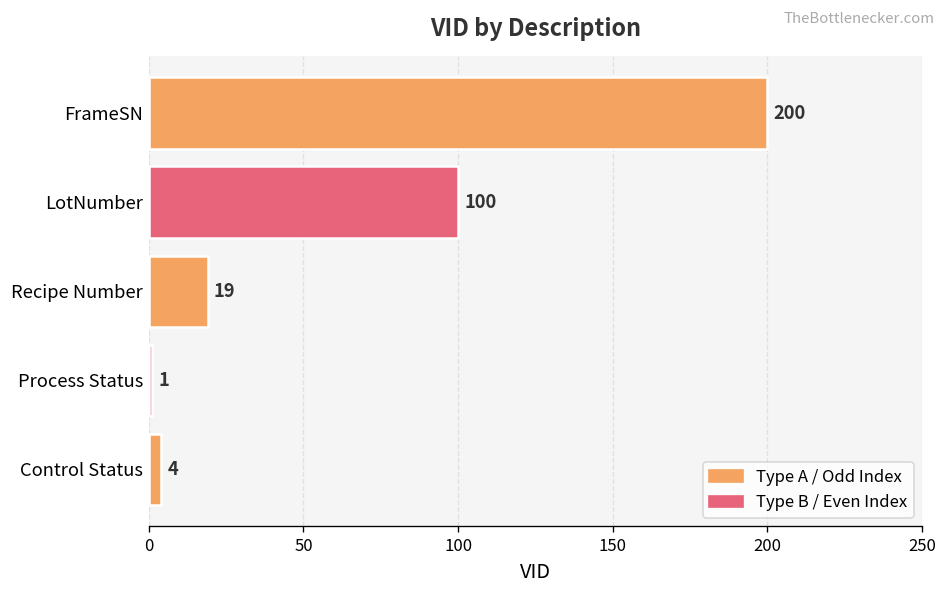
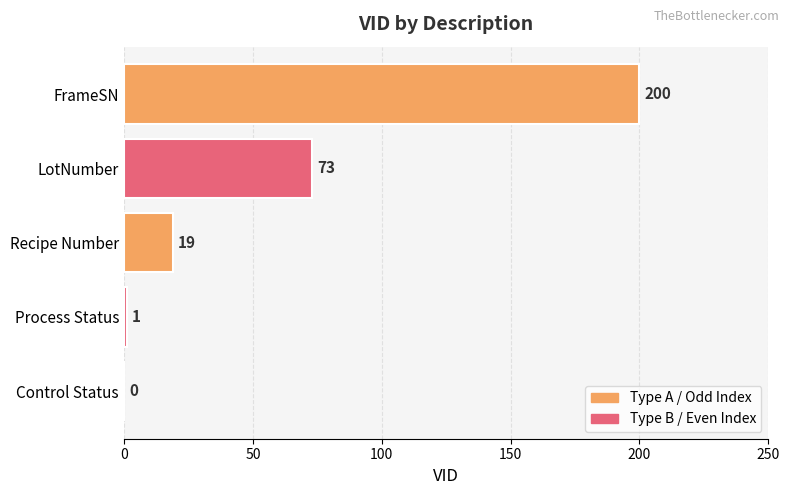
LotNumber: 100 -> 73
Control Status: 4 -> 0
